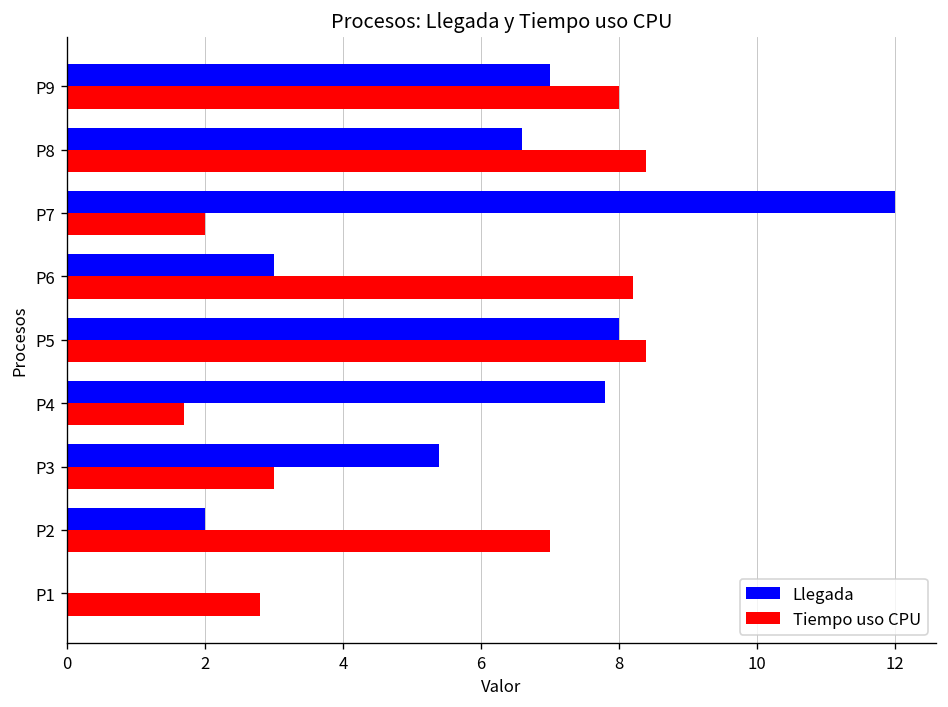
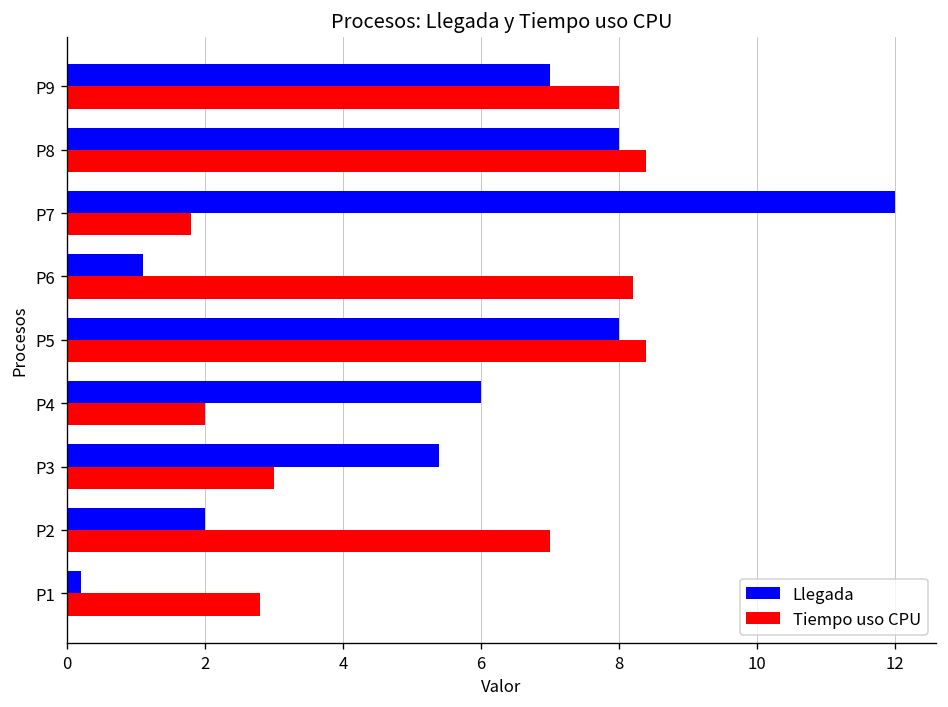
Llegada, P8: 6.6 -> 8.0
Tiempo uso CPU, P7: 2.0 -> 1.8
Llegada, P6: 3.0 -> 1.1
Llegada, P4: 7.8 -> 6.0
Tiempo uso CPU, P4: 1.7 -> 2.0
Llegada, P1: 0.0 -> 0.2
